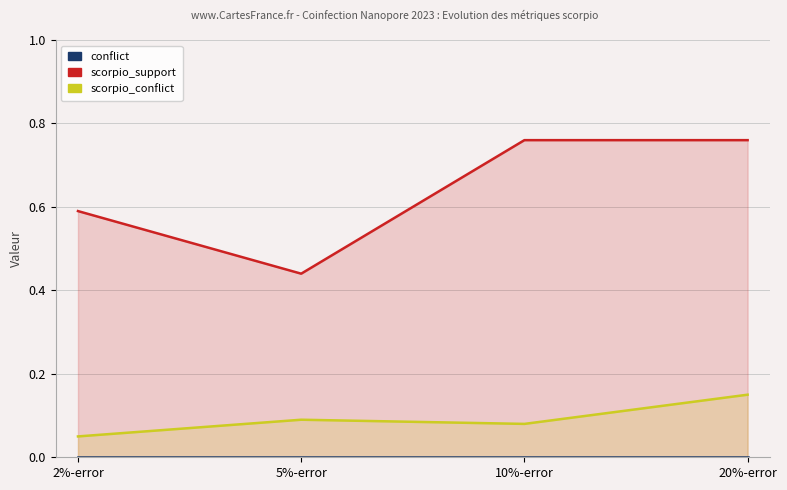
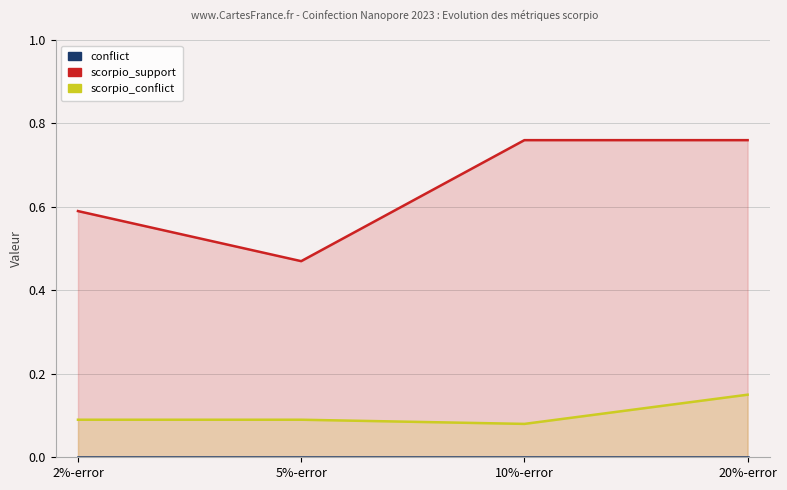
scorpio_conflict, 2%-error: 0.05 -> 0.09
scorpio_support, 5%-error: 0.44 -> 0.47
